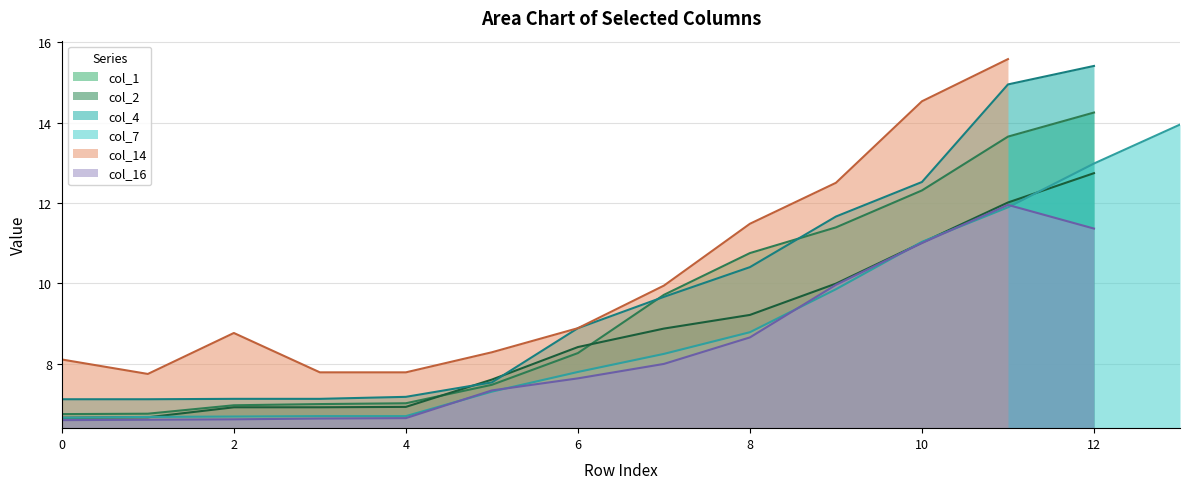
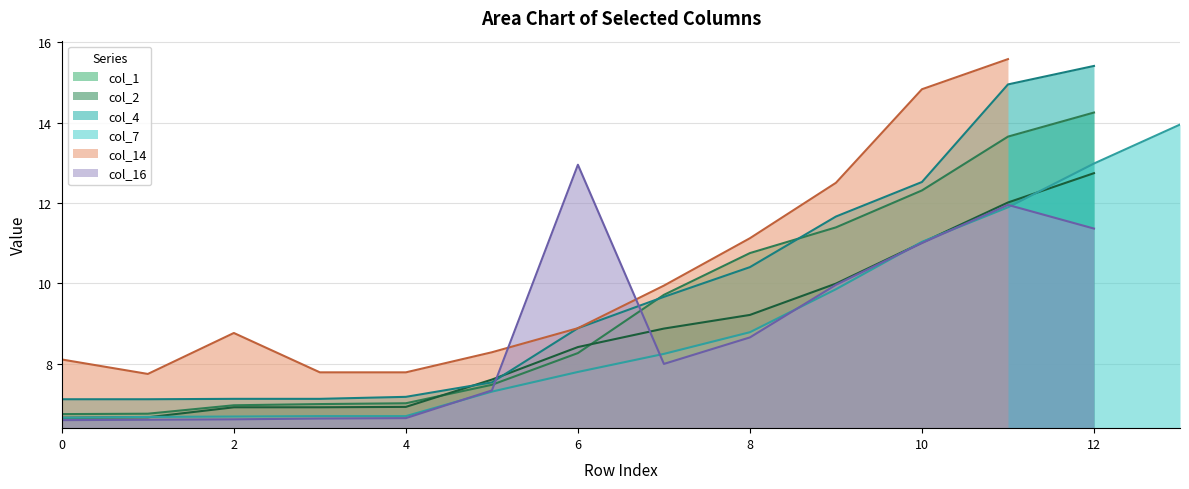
col_16, 6: 7.6 -> 13.0
col_14, 8: 11.5 -> 11.1
col_14, 10: 14.5 -> 14.8
